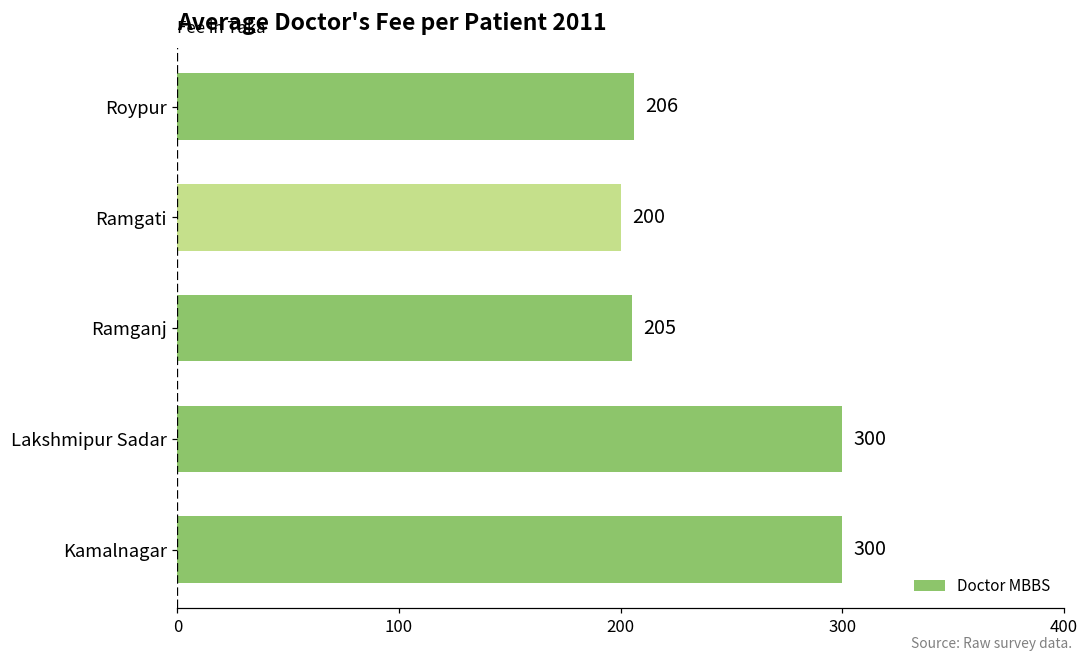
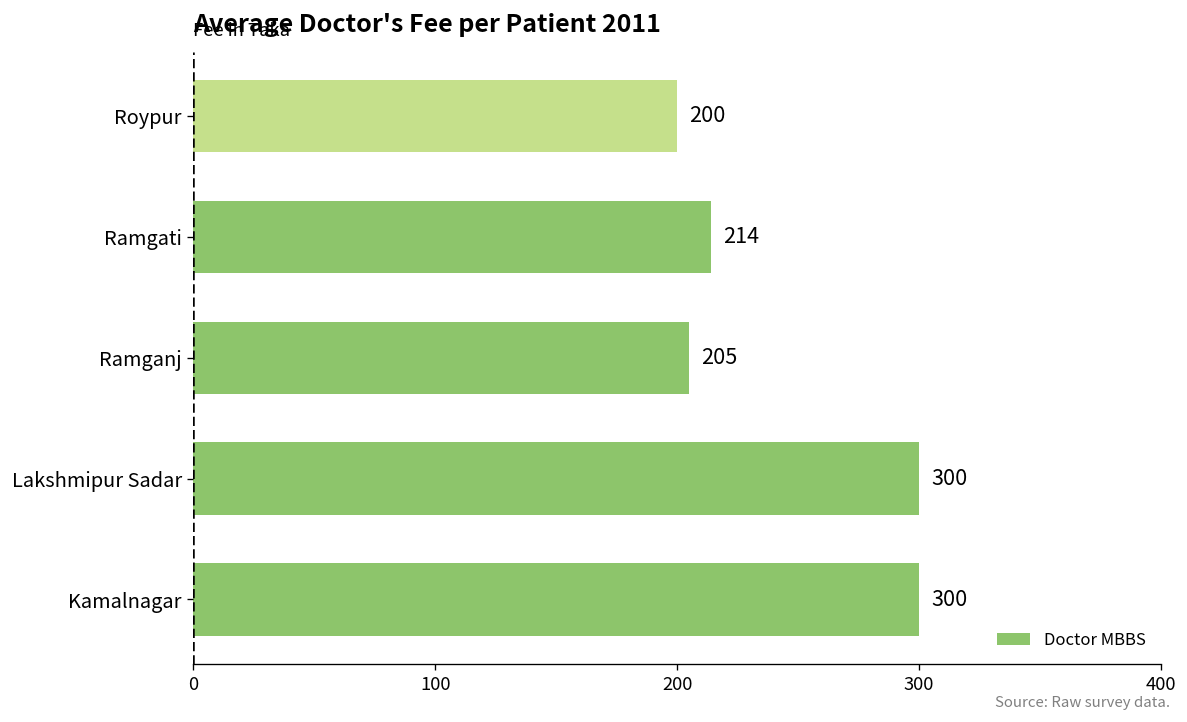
Roypur: 206 -> 200
Ramgati: 200 -> 214
